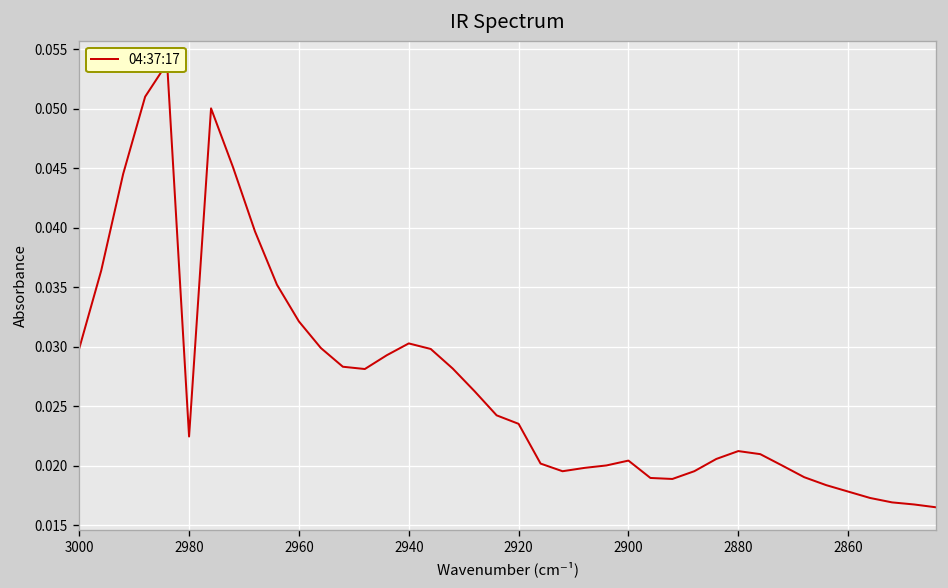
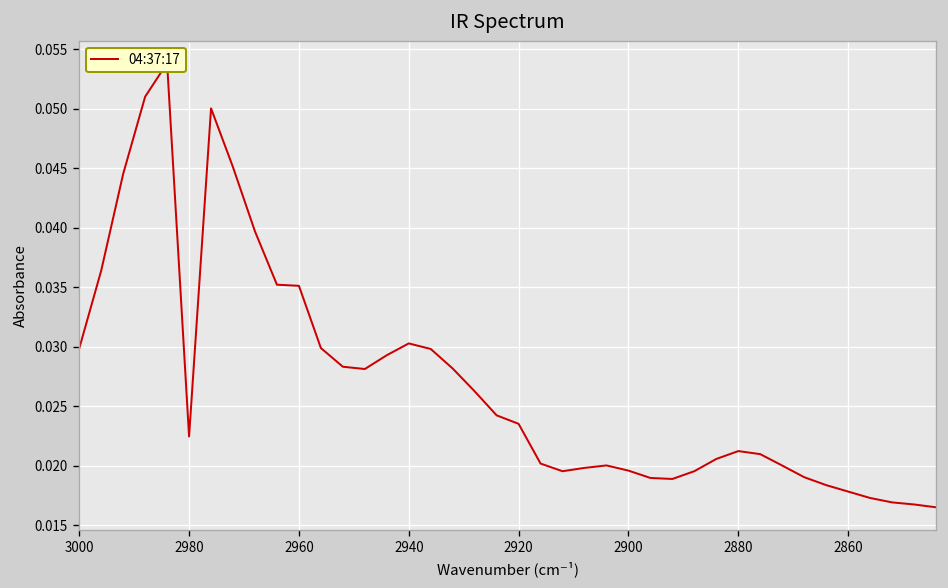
2960: 0.032 -> 0.035
2900: 0.0204 -> 0.0196
